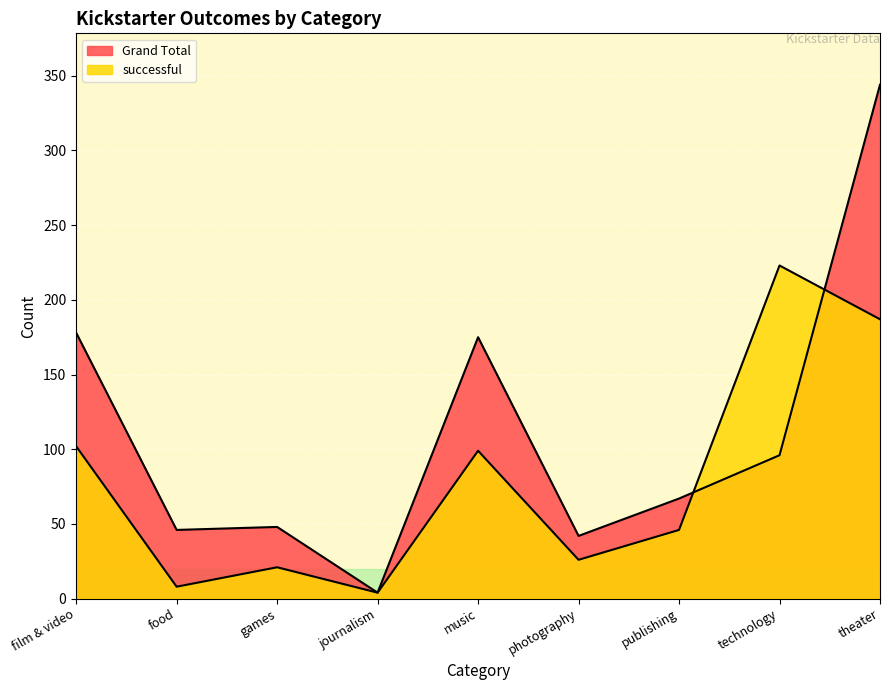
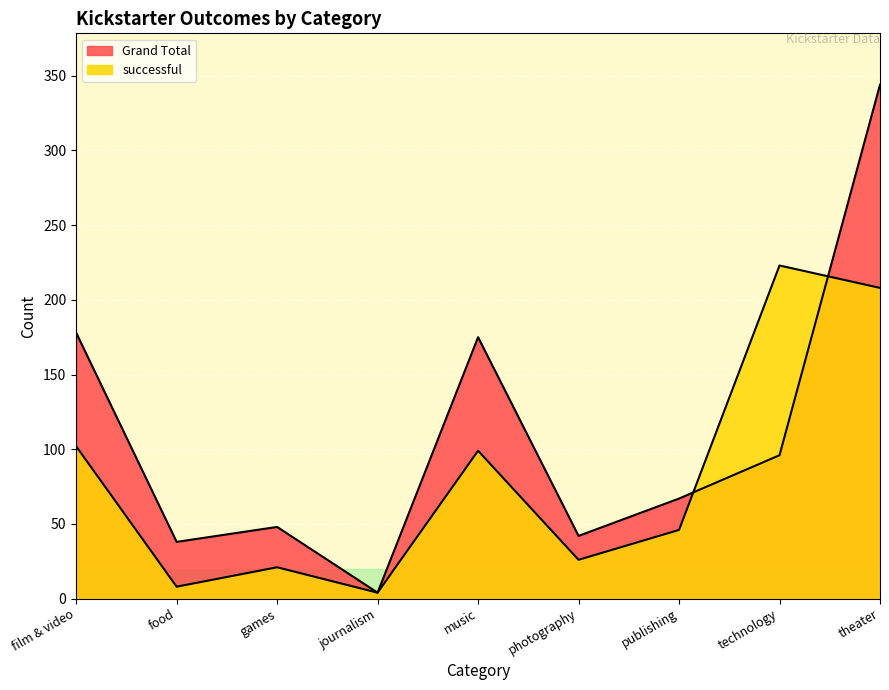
Grand Total, food: 46 -> 38
successful, theater: 187 -> 208
